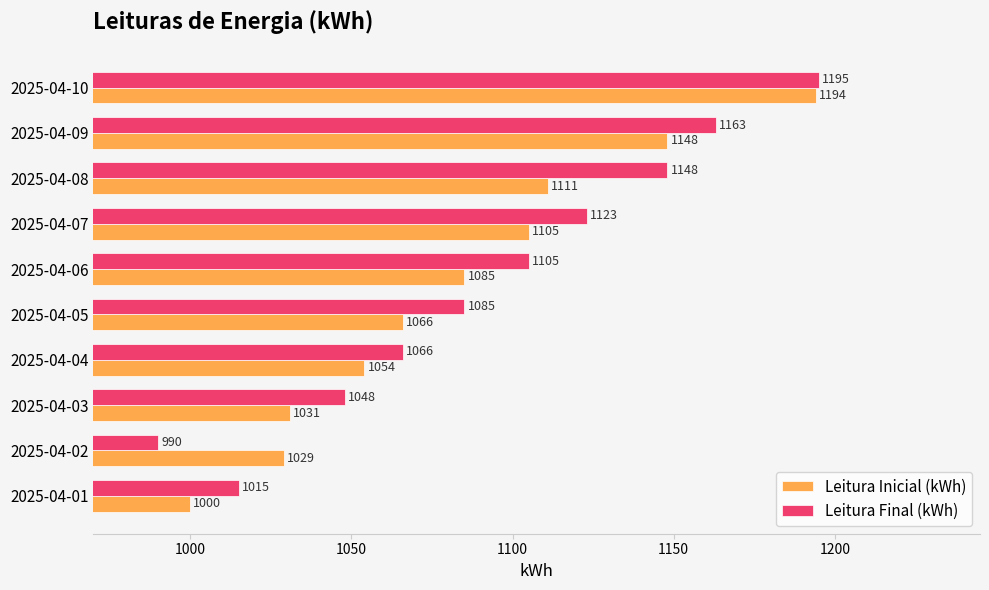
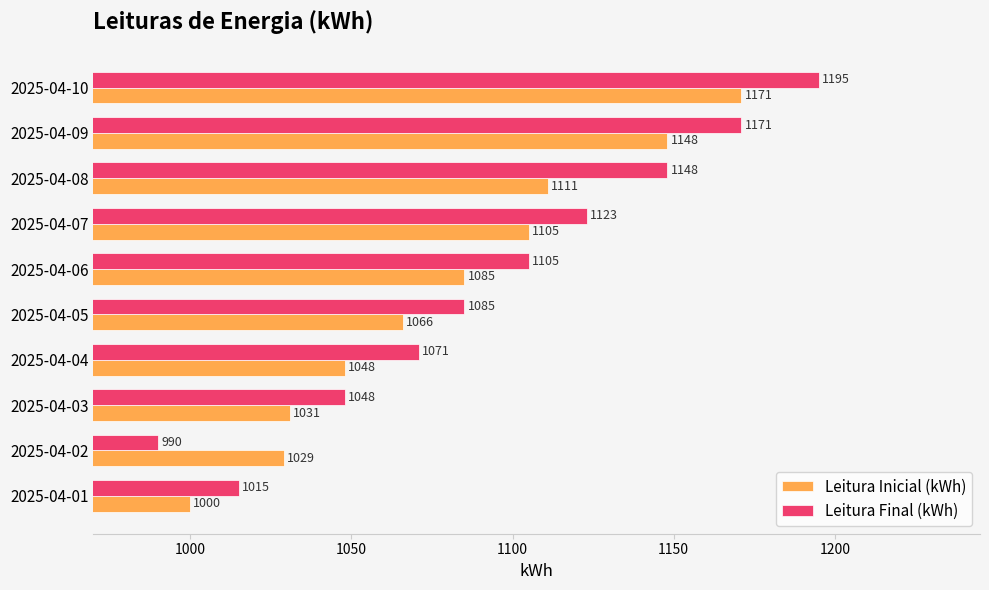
Leitura Inicial (kWh), 2025-04-10: 1194 -> 1171
Leitura Final (kWh), 2025-04-09: 1163 -> 1171
Leitura Final (kWh), 2025-04-04: 1066 -> 1071
Leitura Inicial (kWh), 2025-04-04: 1054 -> 1048
